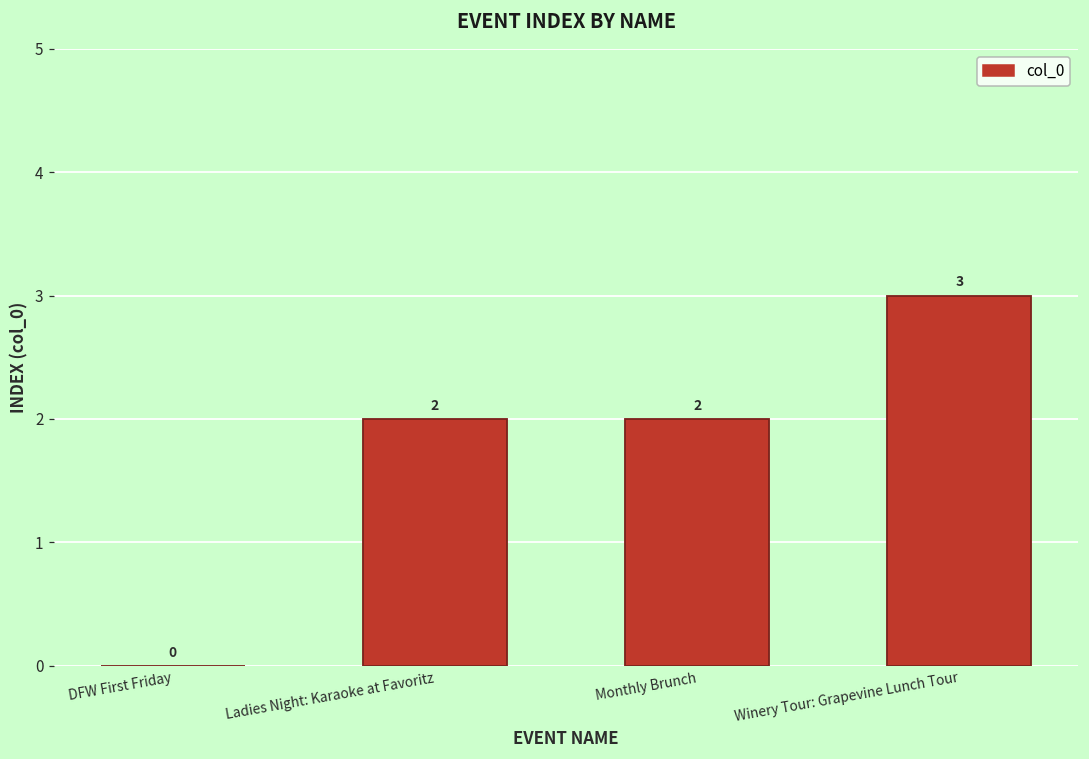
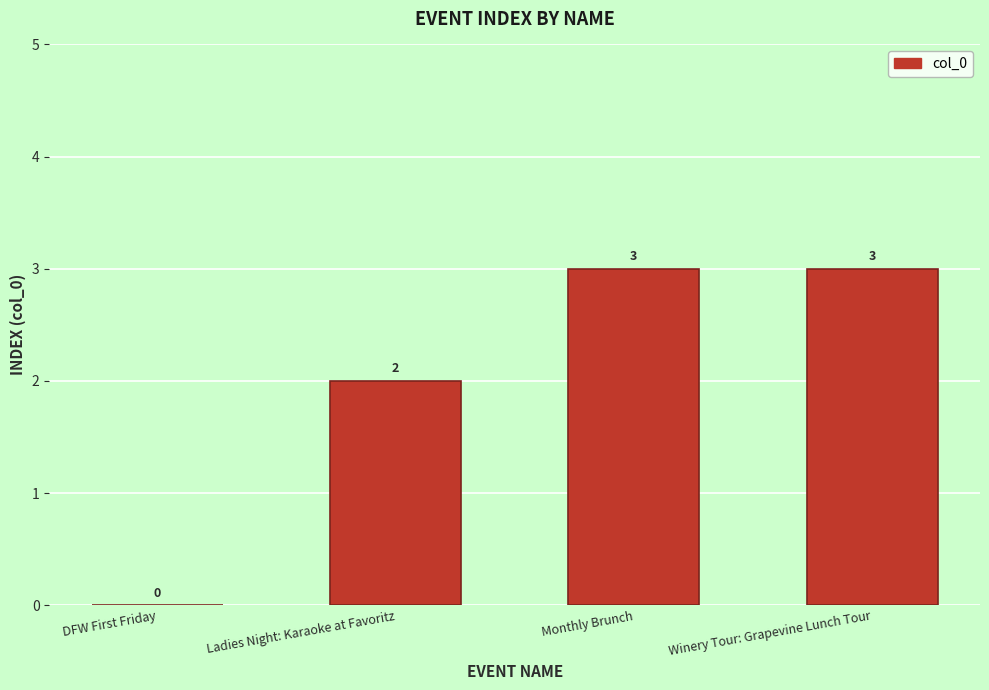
Monthly Brunch: 2 -> 3
